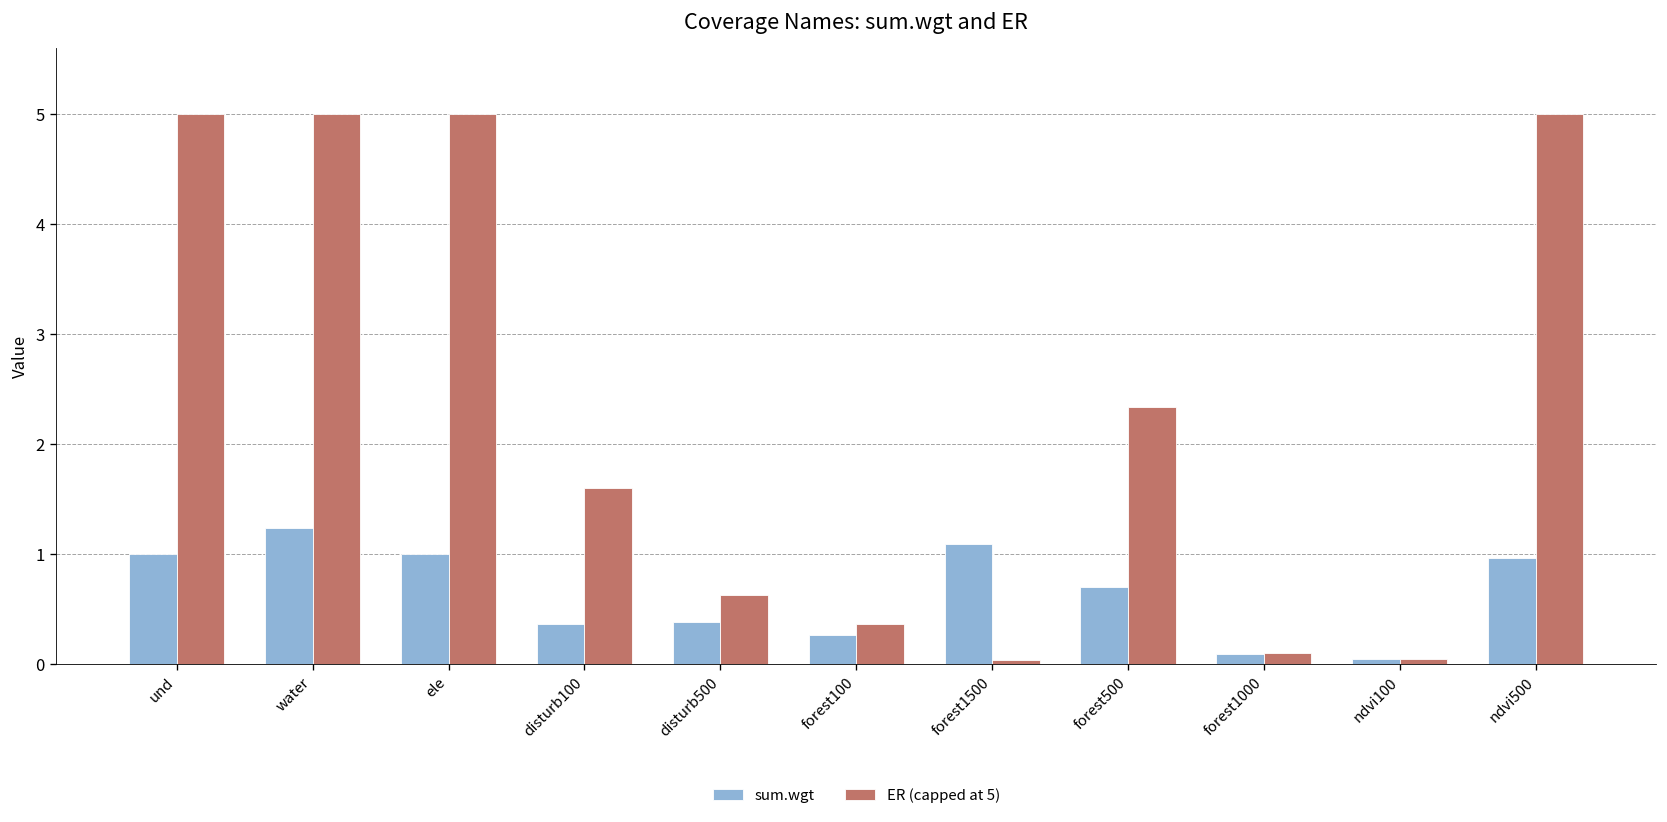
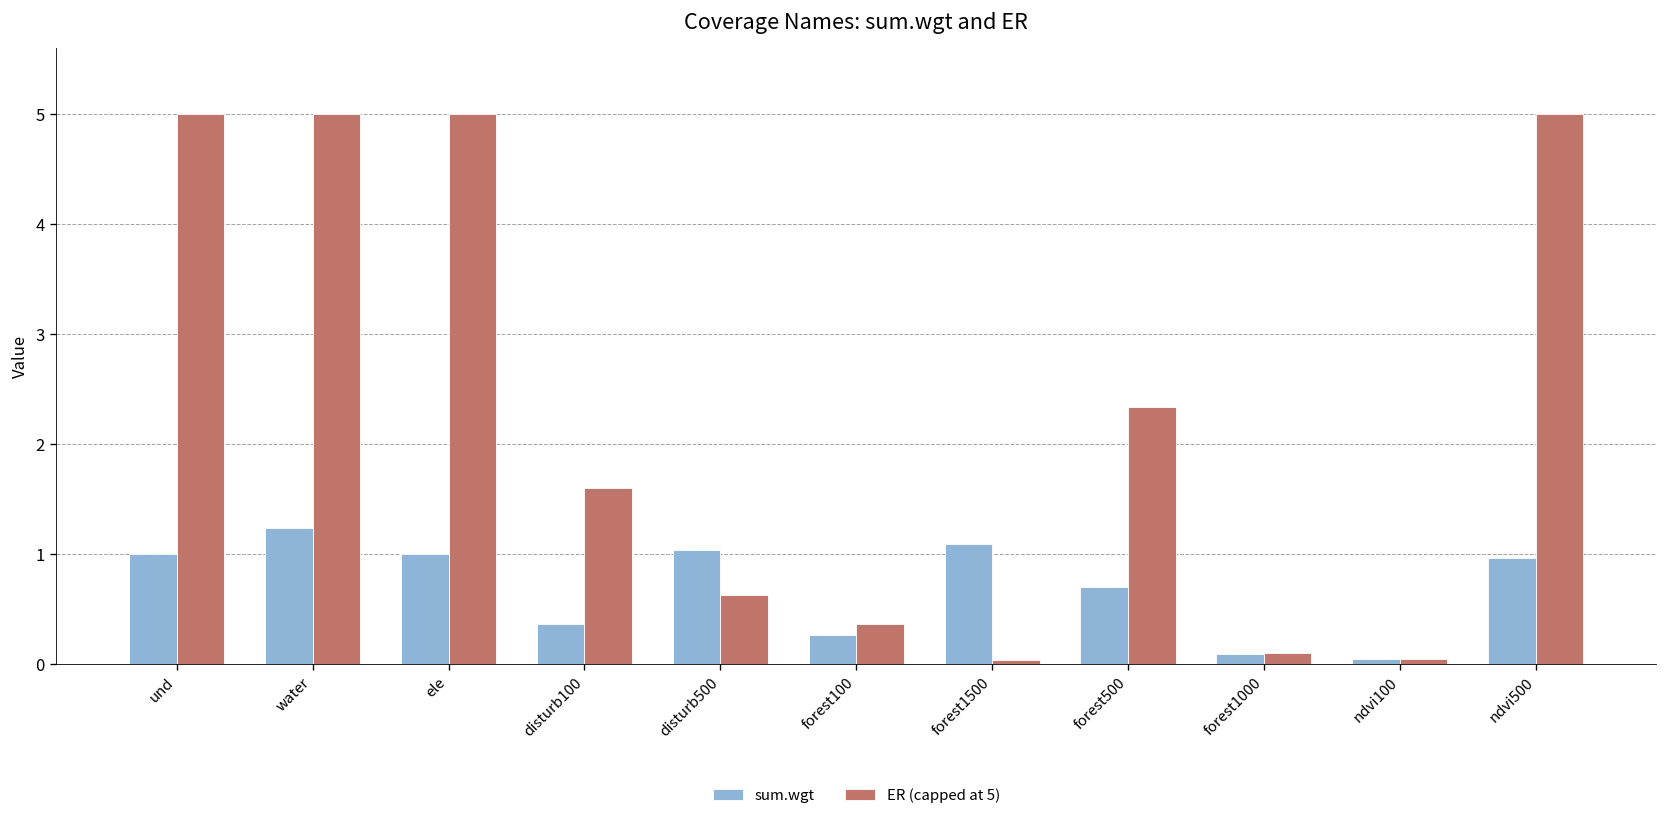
sum.wgt, disturb500: 0.4 -> 1.0
